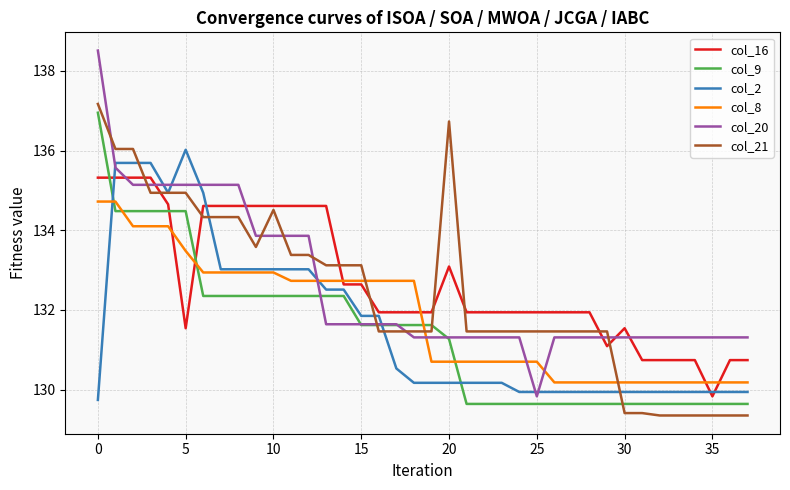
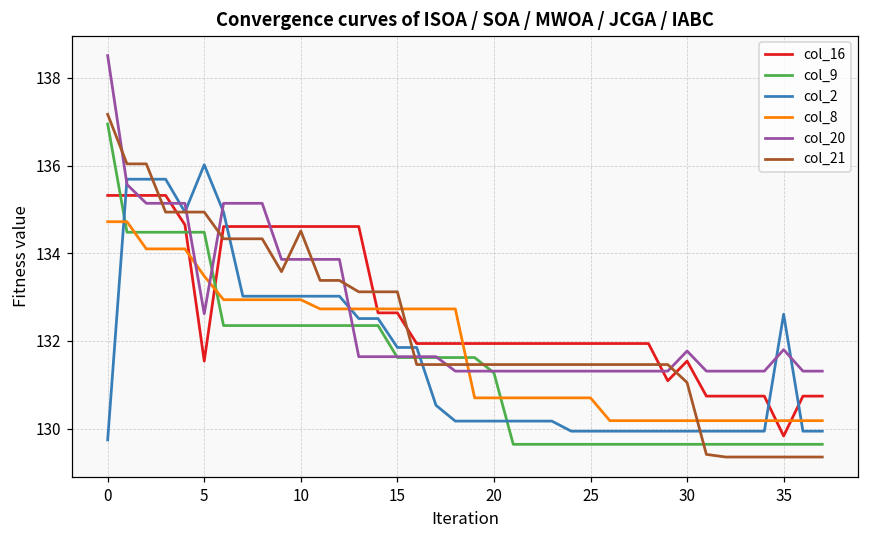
col_20, 5: 135.1 -> 132.6
col_16, 20: 133.1 -> 131.9
col_21, 20: 136.7 -> 131.5
col_20, 25: 129.8 -> 131.3
col_20, 30: 131.3 -> 131.8
col_21, 30: 129.4 -> 131.1
col_2, 35: 129.9 -> 132.6
col_20, 35: 131.3 -> 131.8
